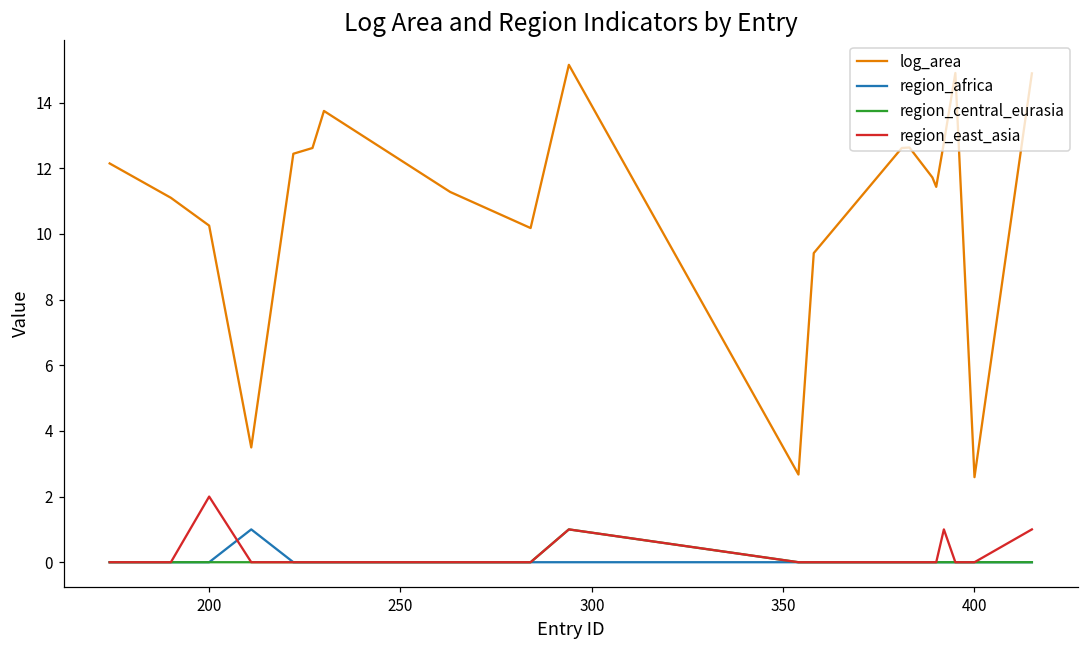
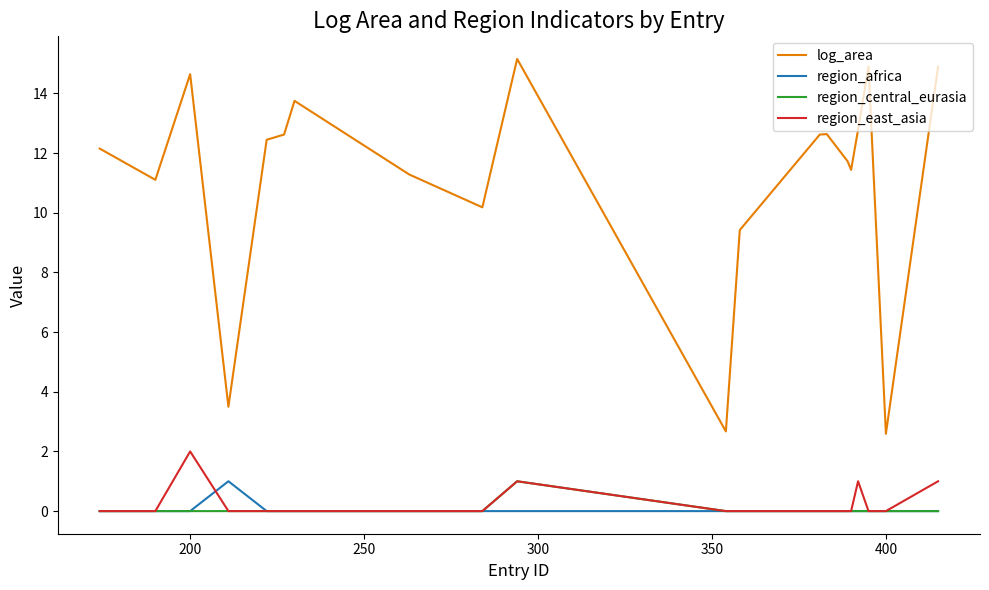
log_area, 200: 10.3 -> 14.6
